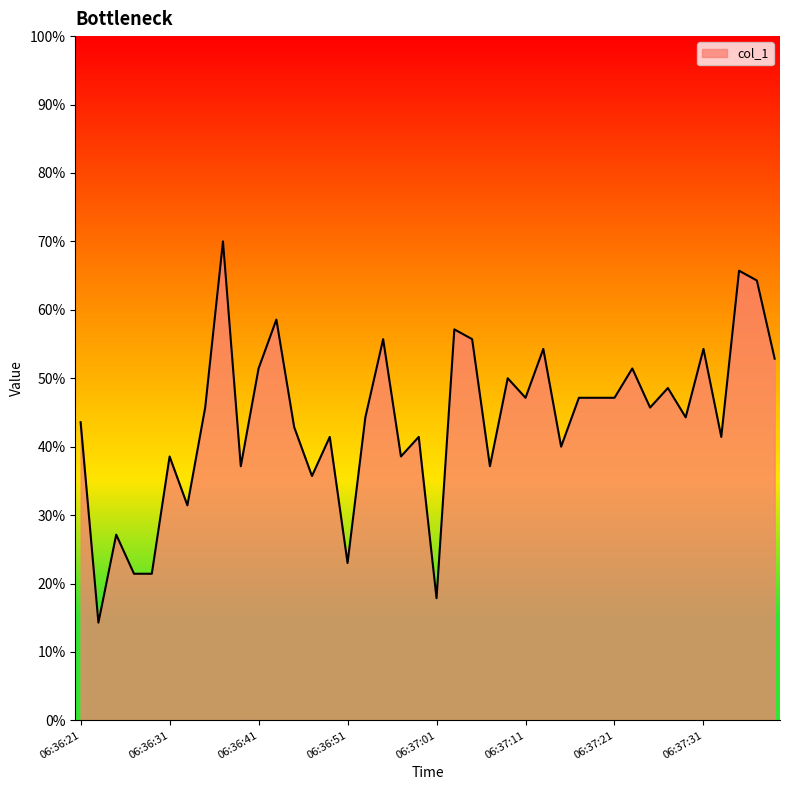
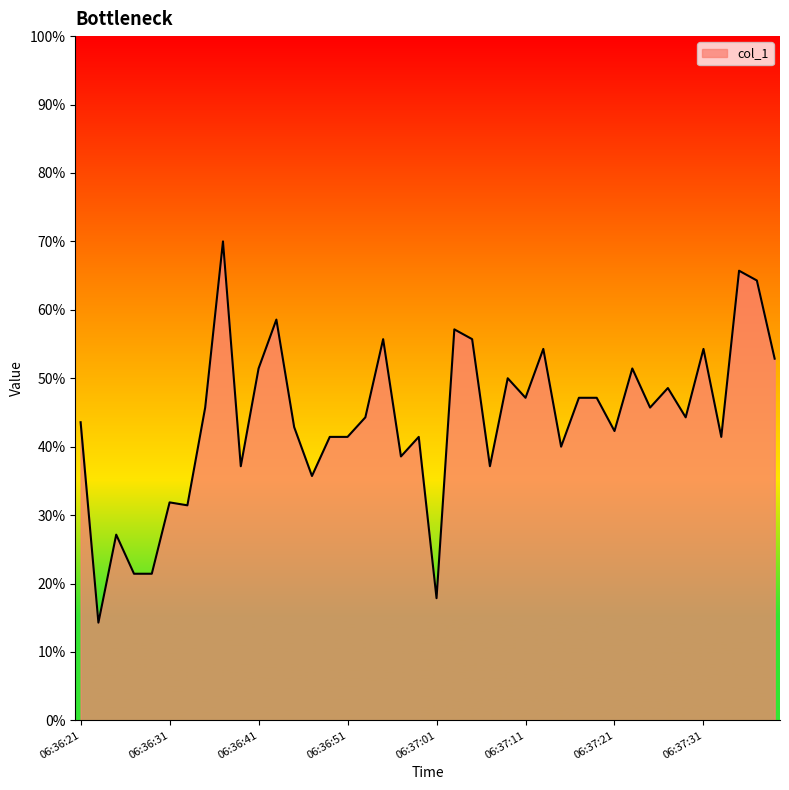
06:36:31: 39% -> 32%
06:36:51: 23% -> 41%
06:37:21: 47% -> 42%
